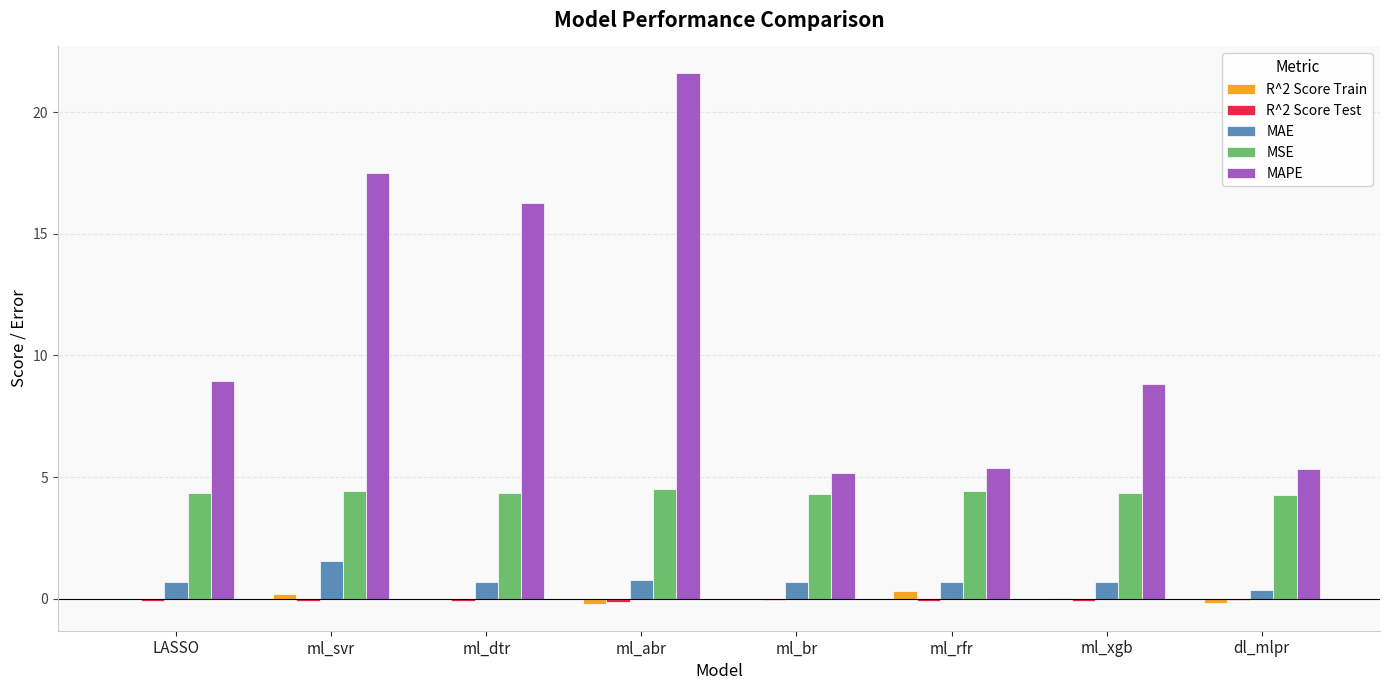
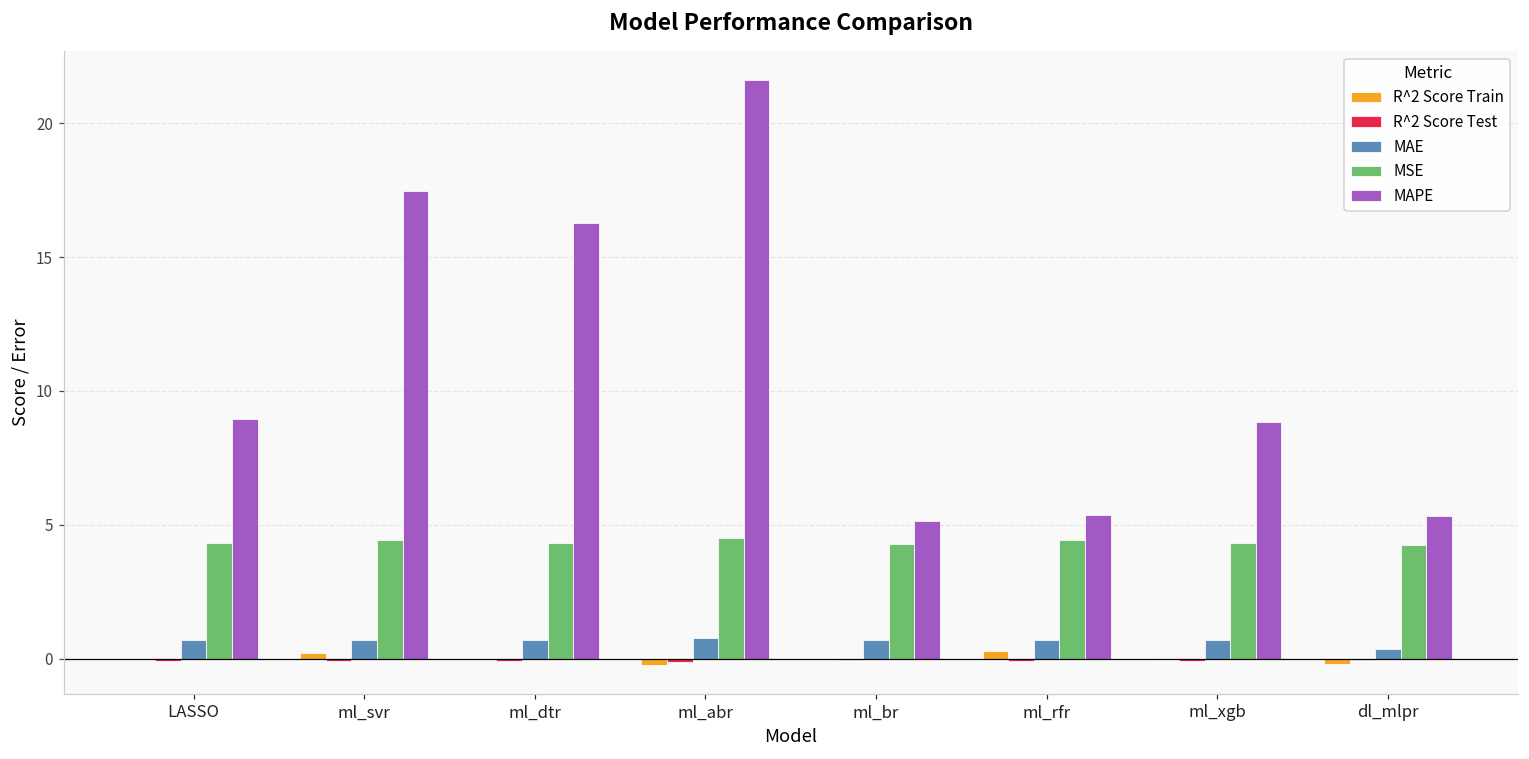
MAE, ml_svr: 1.5 -> 0.7
